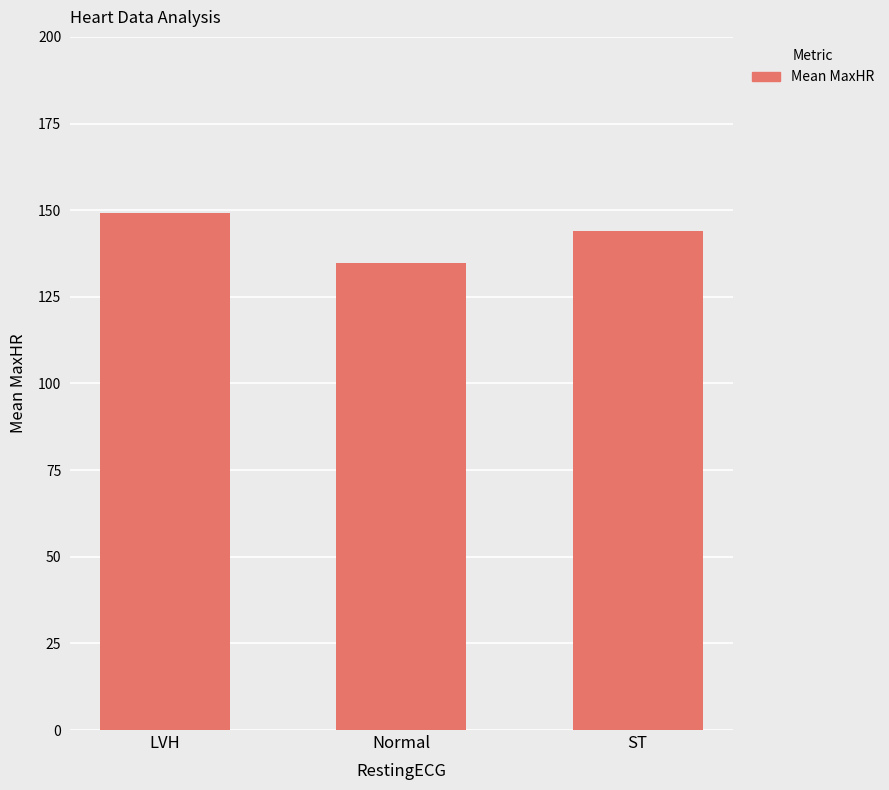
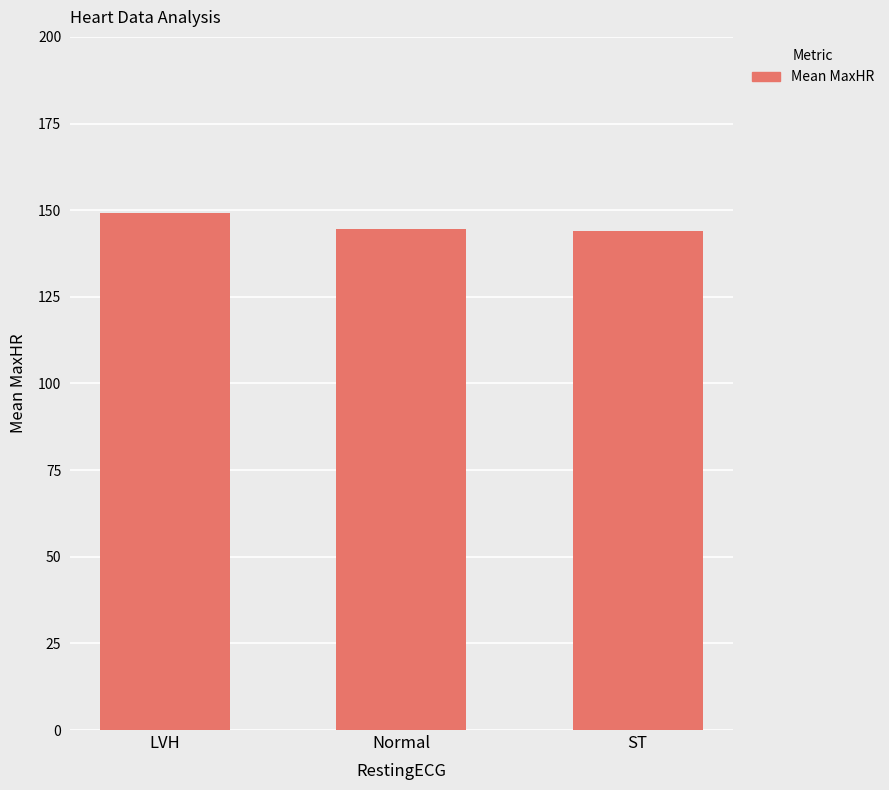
Normal: 135 -> 145
